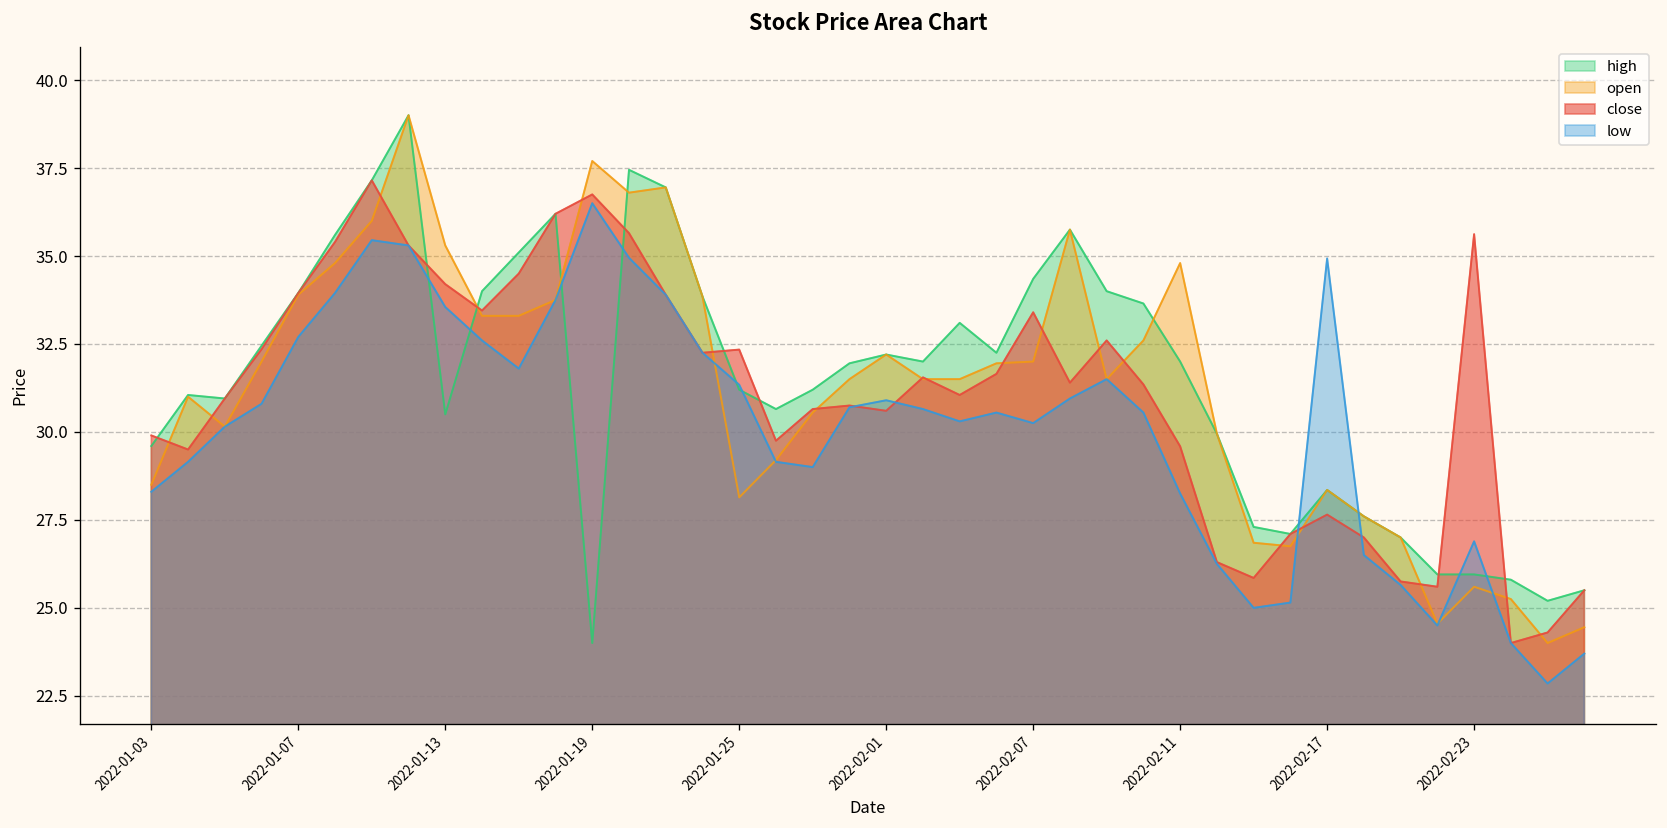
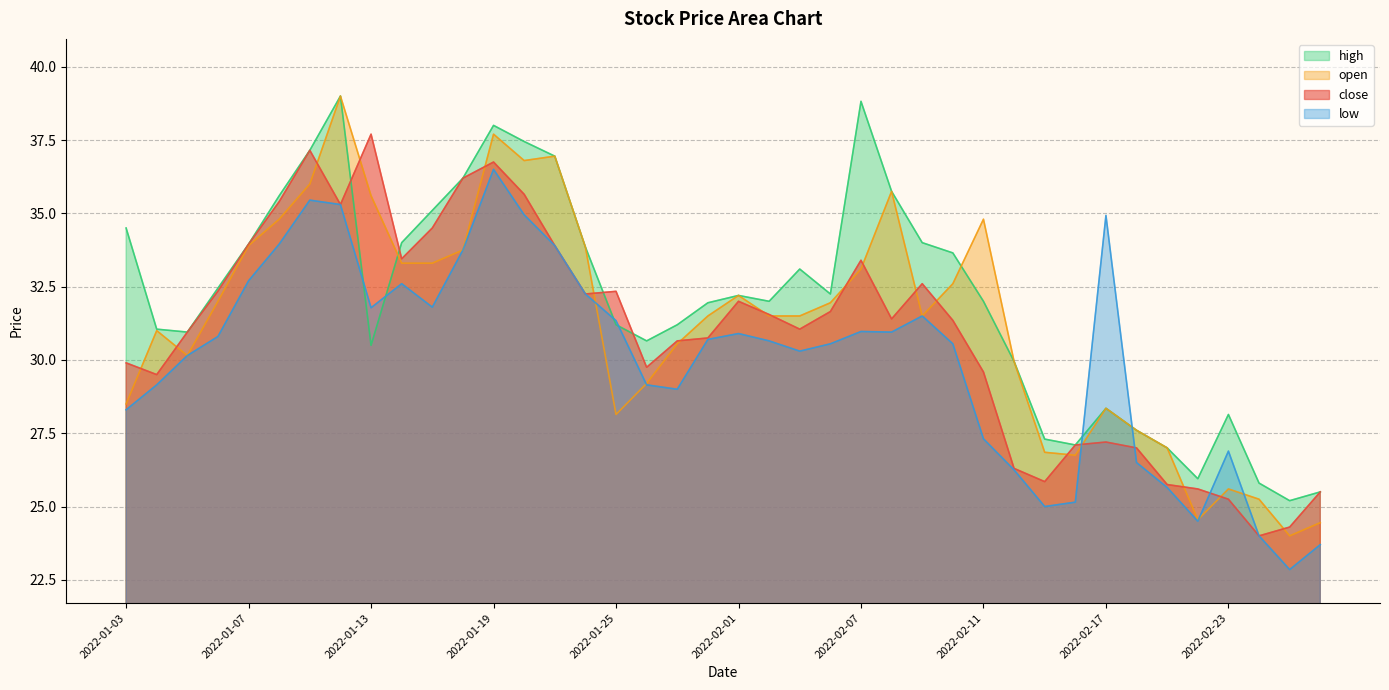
high, 2022-01-03: 29.6 -> 34.5
open, 2022-01-13: 35.3 -> 35.6
close, 2022-01-13: 34.2 -> 37.7
low, 2022-01-13: 33.6 -> 31.8
high, 2022-01-19: 24 -> 38
close, 2022-02-01: 30.6 -> 32.0
high, 2022-02-07: 34.4 -> 38.8
open, 2022-02-07: 32.0 -> 33.1
low, 2022-02-07: 30.3 -> 31.0
low, 2022-02-11: 28.3 -> 27.3
close, 2022-02-17: 27.7 -> 27.2
high, 2022-02-23: 26.0 -> 28.1
close, 2022-02-23: 35.6 -> 25.3
